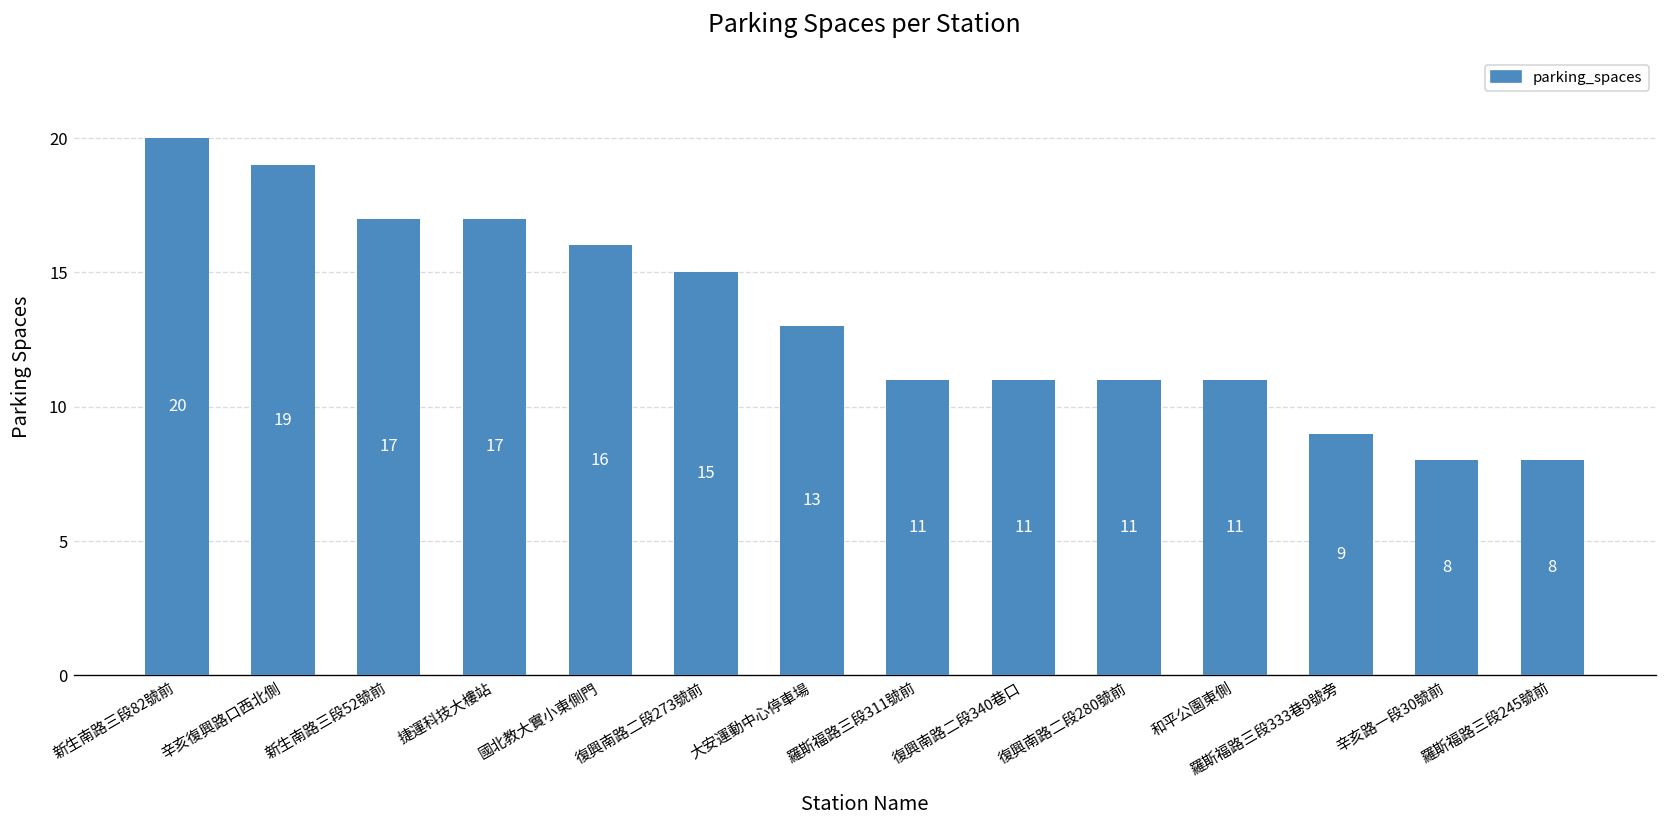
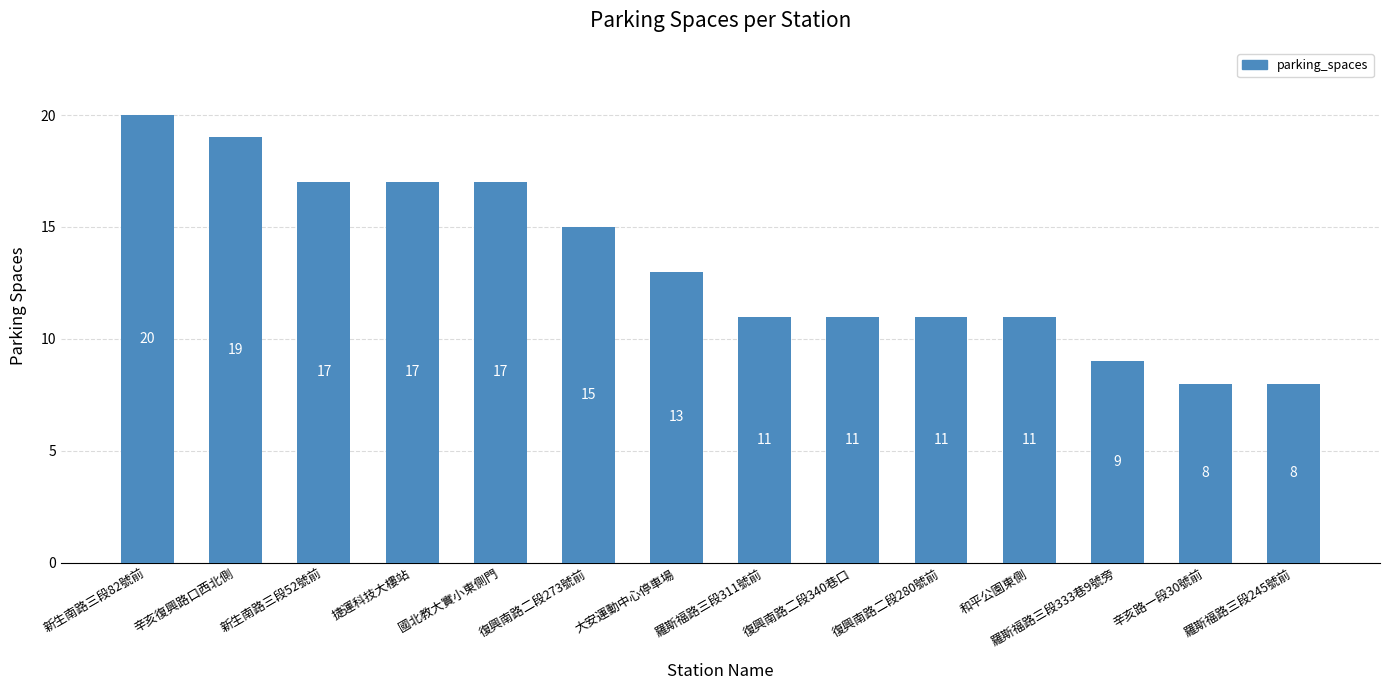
國北教大實小東側門: 16 -> 17
